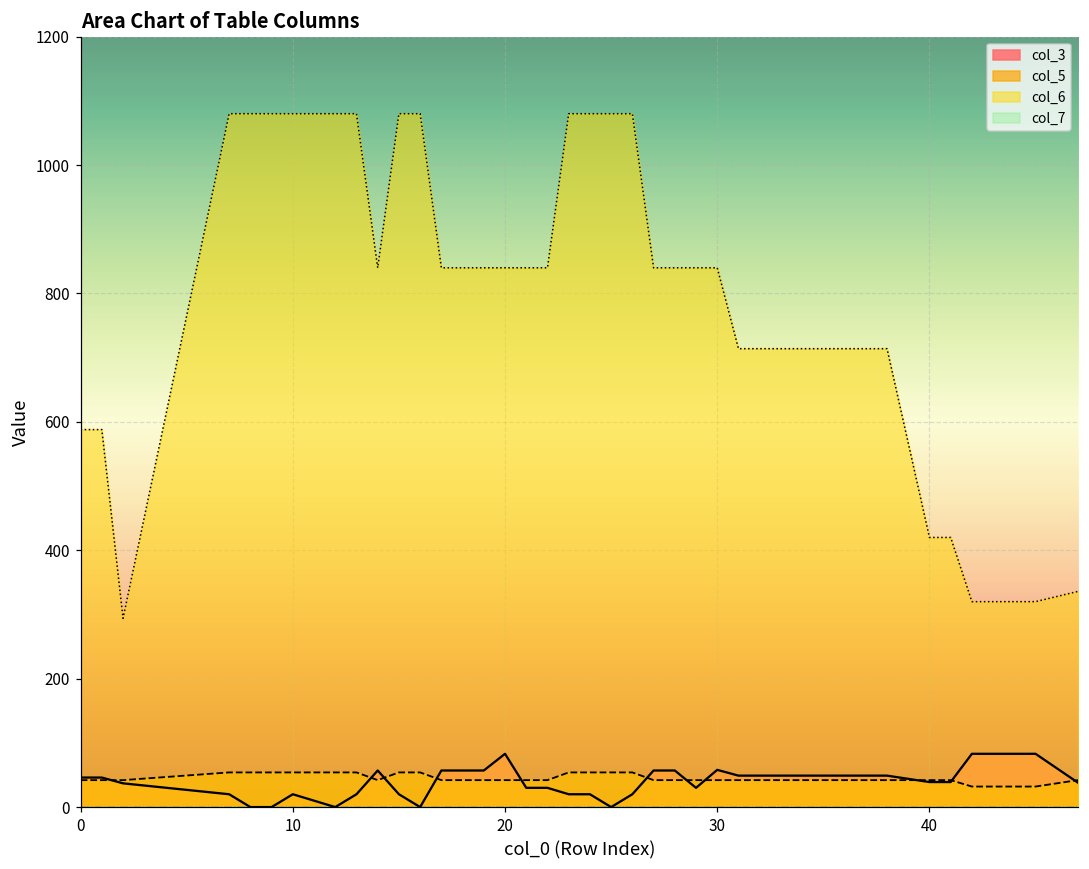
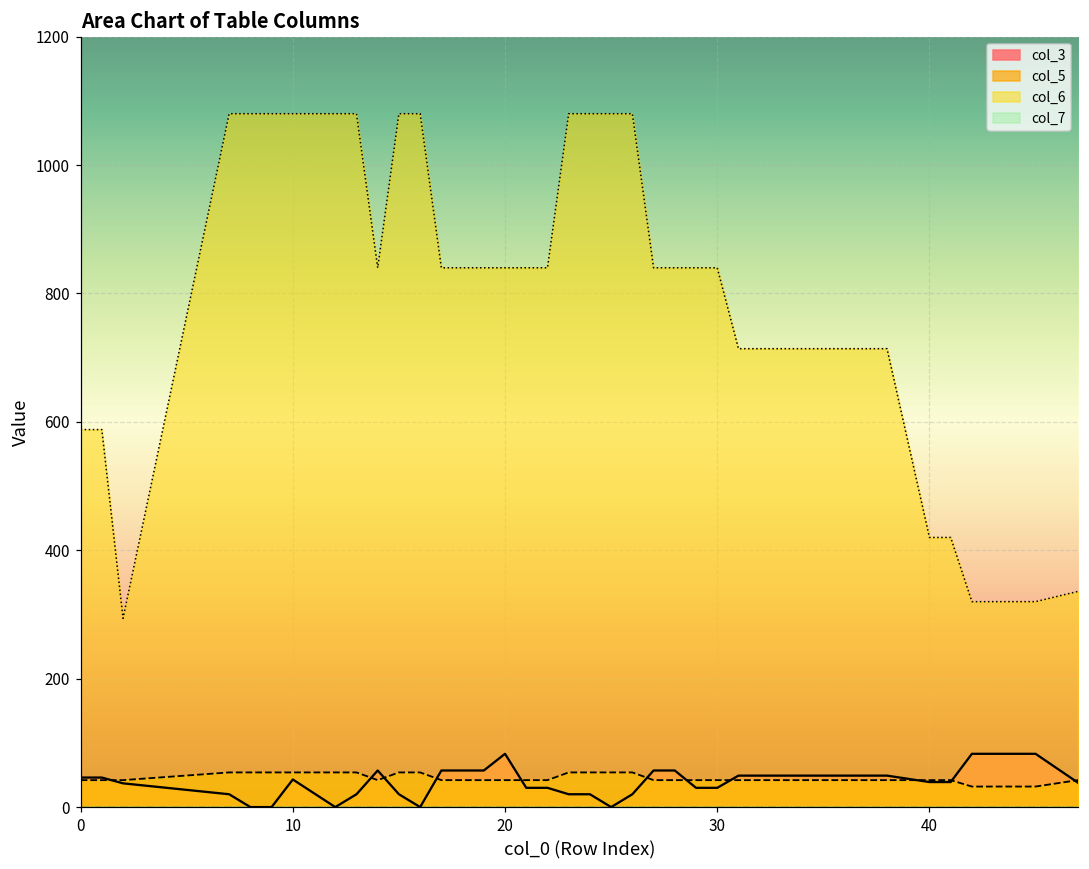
col_3, 10: 20 -> 40
col_3, 30: 60 -> 30
